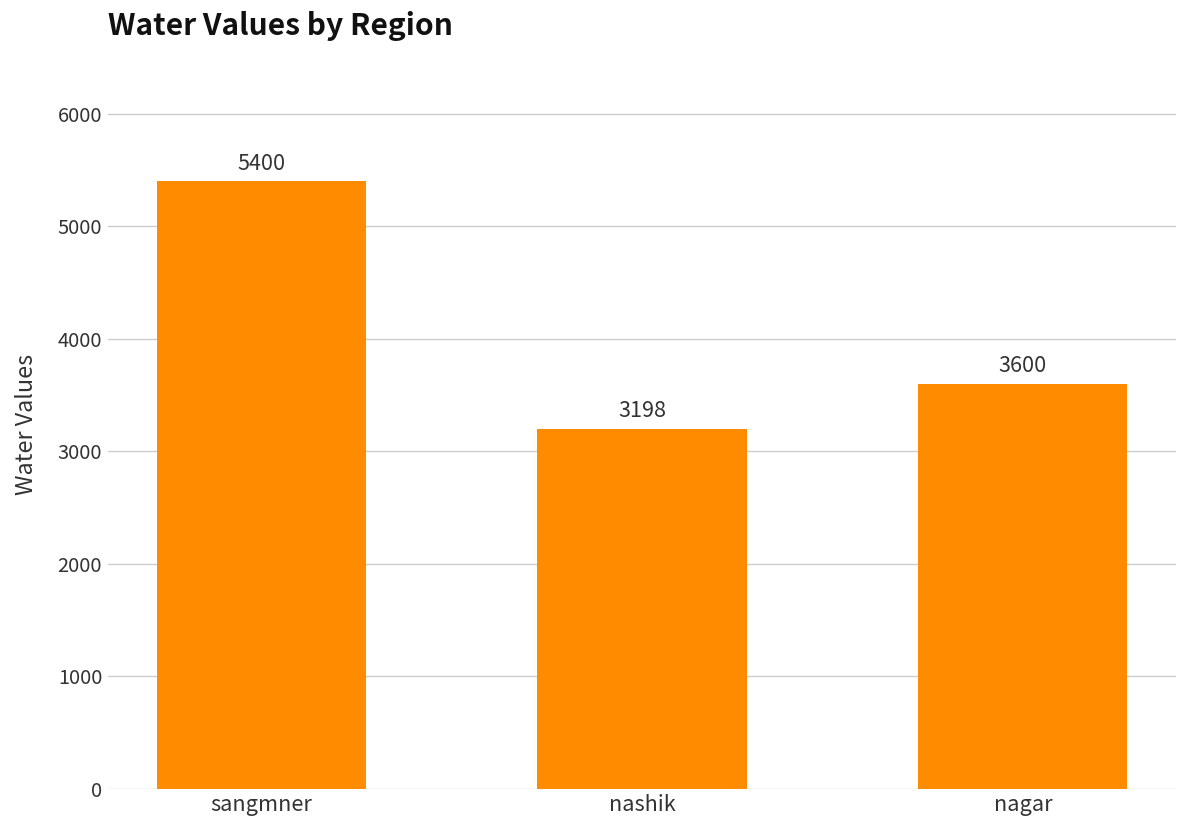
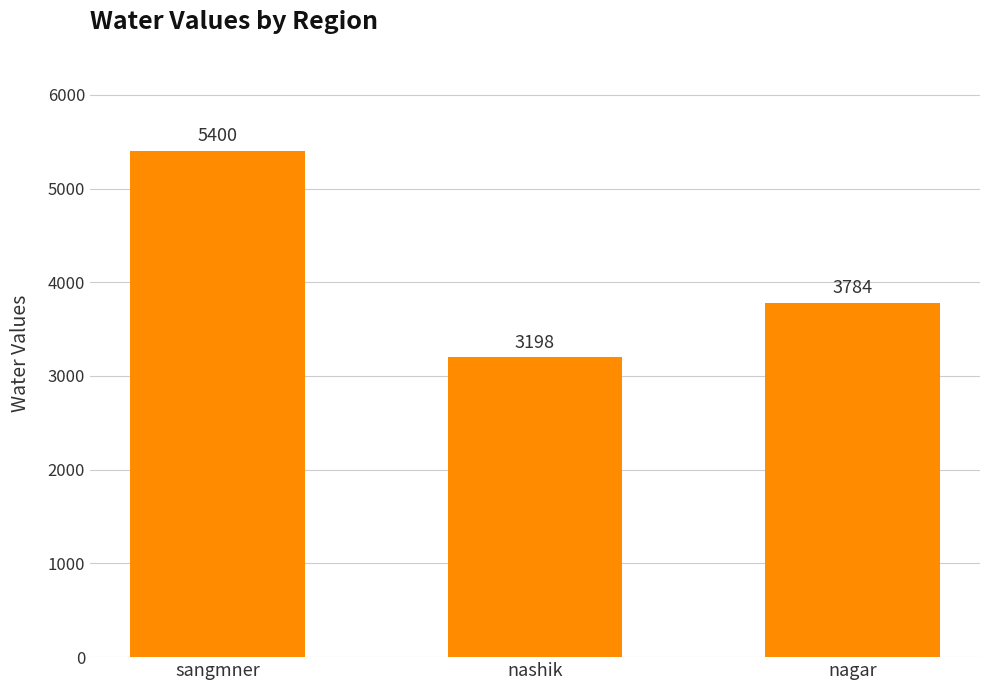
nagar: 3600 -> 3784
